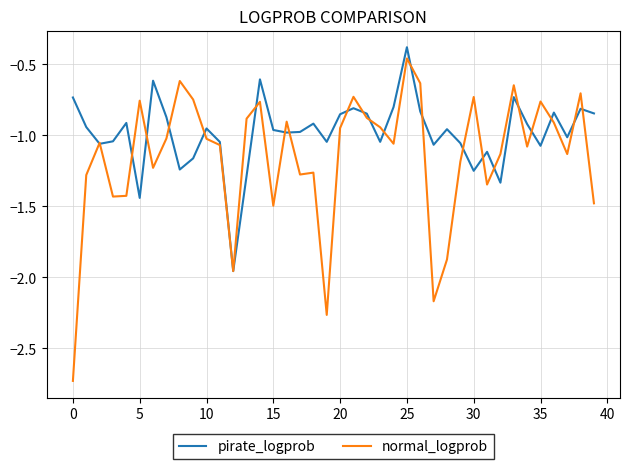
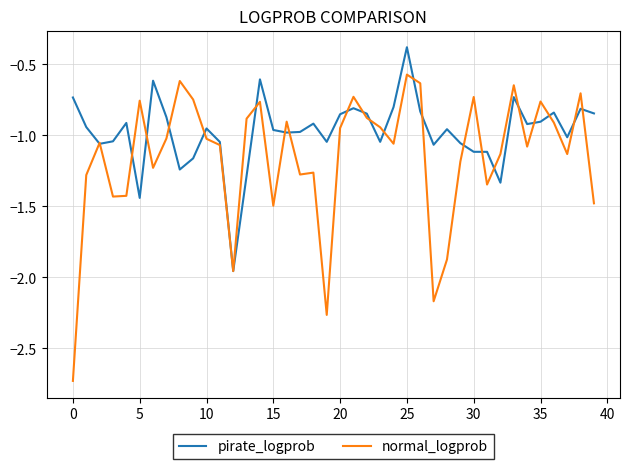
normal_logprob, 25: -0.46 -> -0.57
pirate_logprob, 30: -1.25 -> -1.12
pirate_logprob, 35: -1.07 -> -0.90
